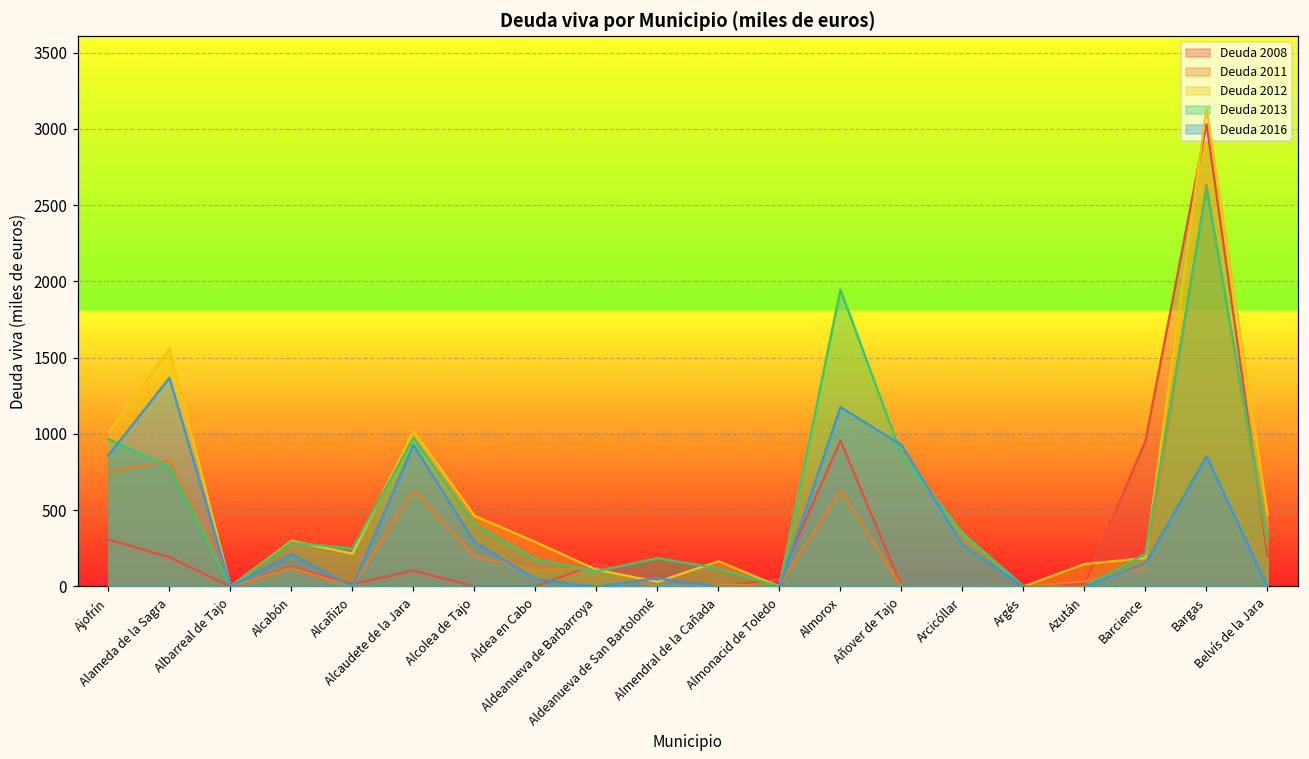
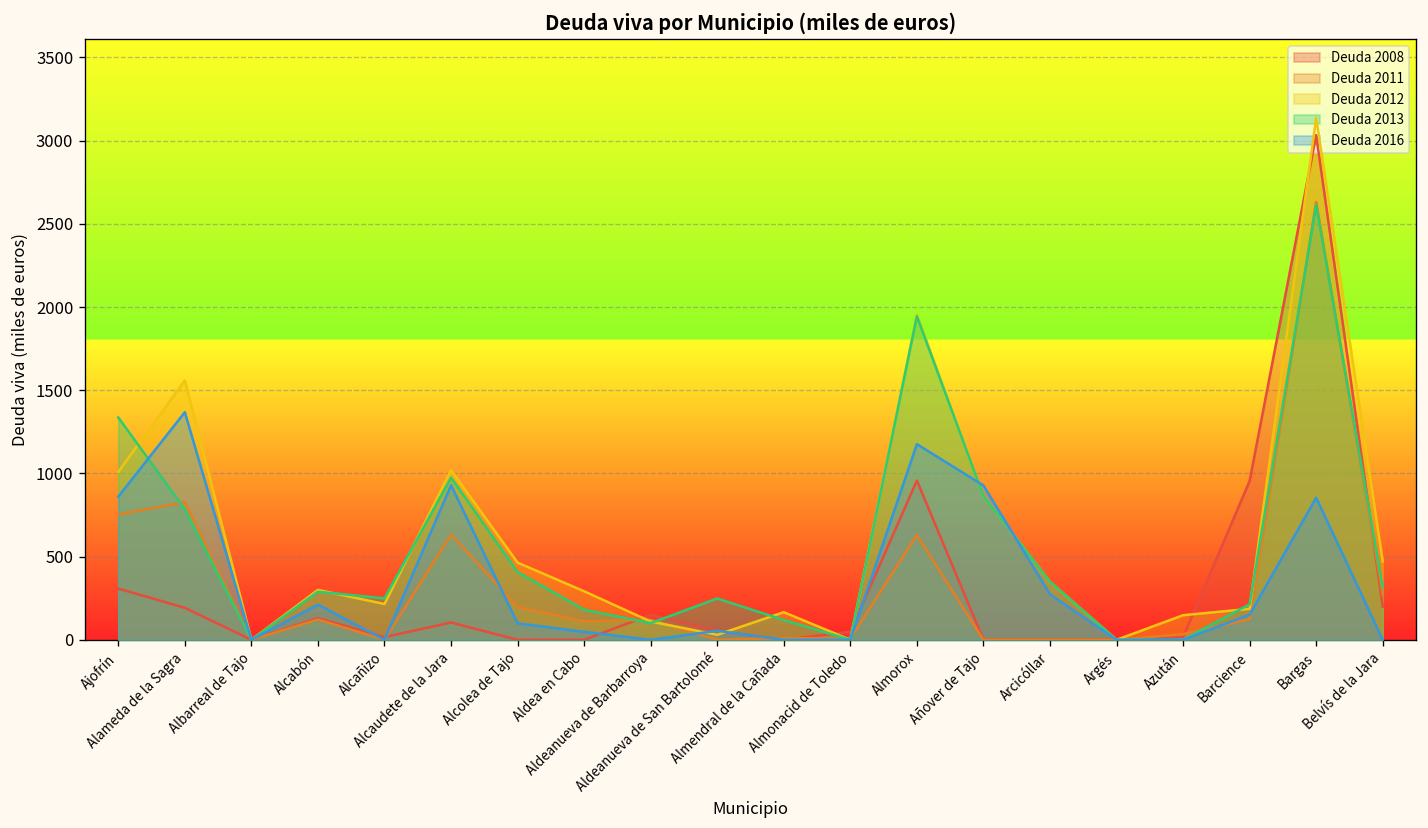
Deuda 2013, Ajofrín: 970 -> 1340
Deuda 2016, Alcolea de Tajo: 290 -> 100
Deuda 2013, Aldeanueva de San Bartolomé: 190 -> 250
